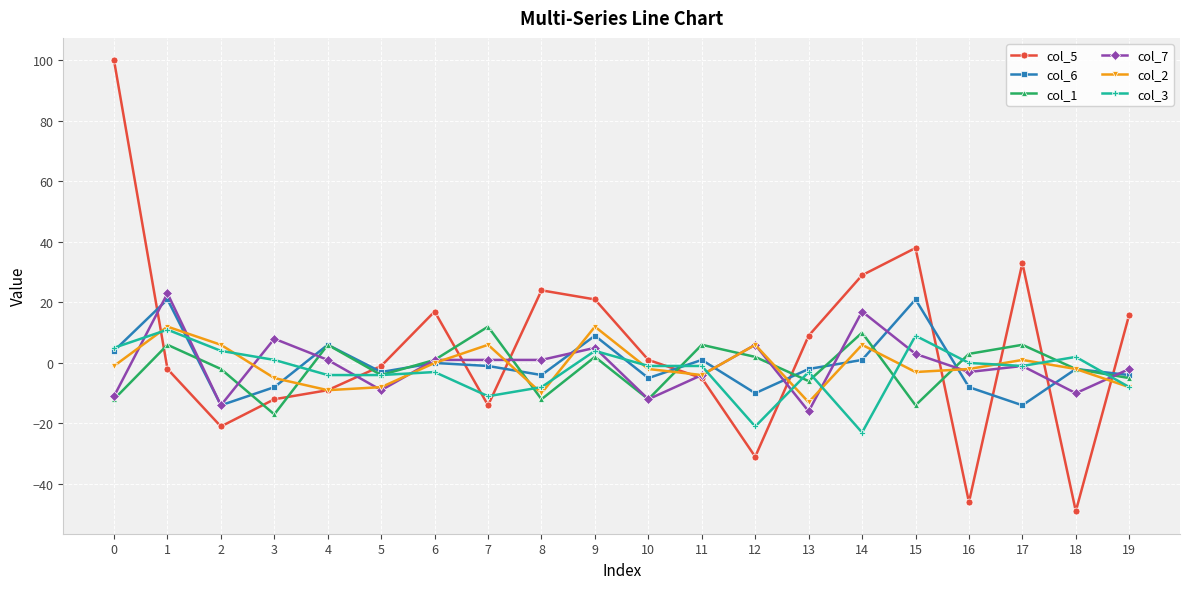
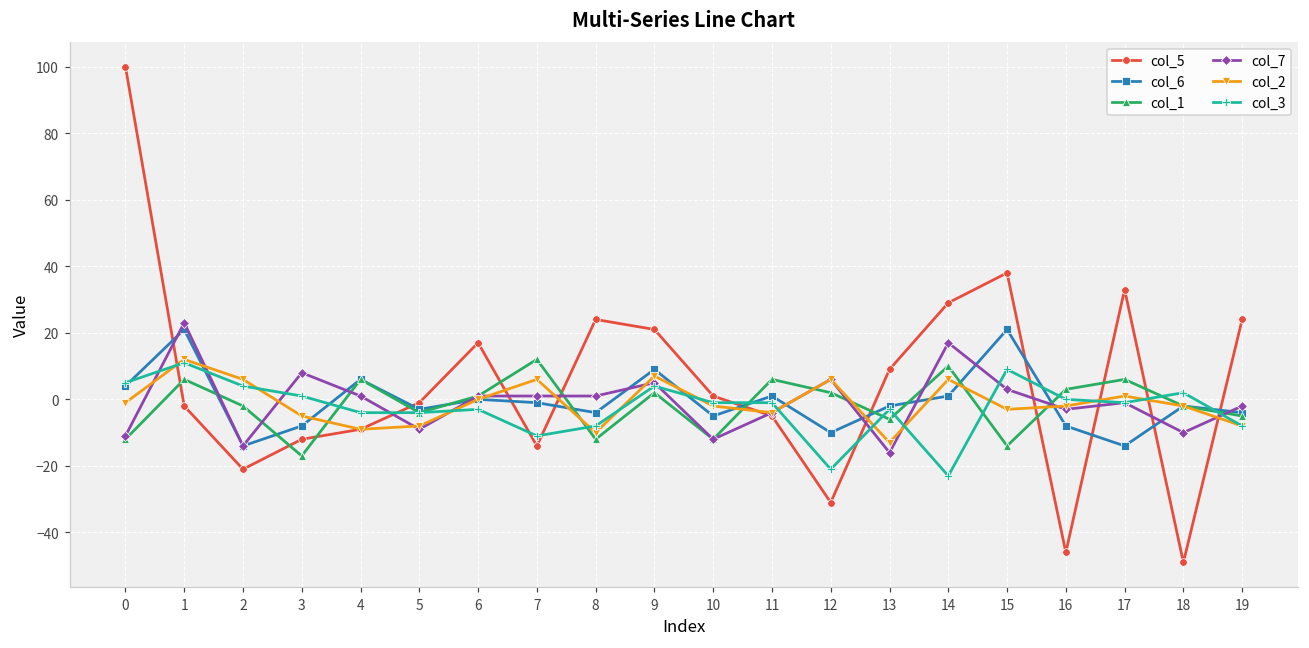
col_2, 9: 12 -> 7
col_5, 19: 16 -> 24
